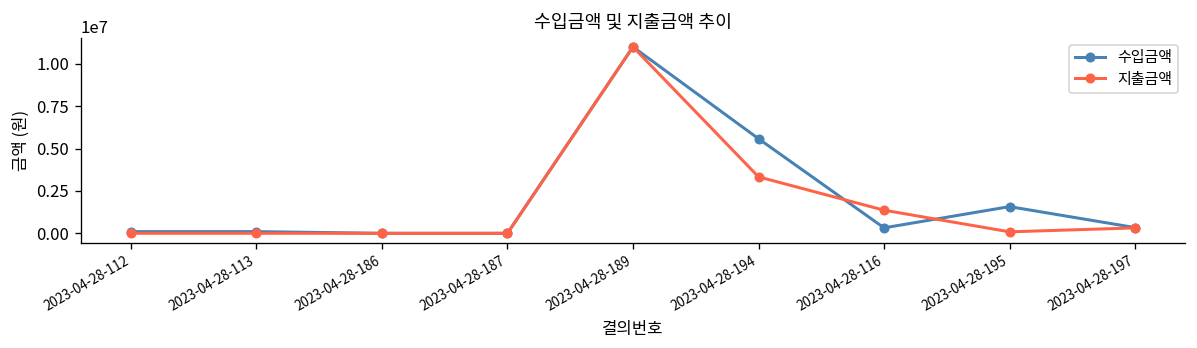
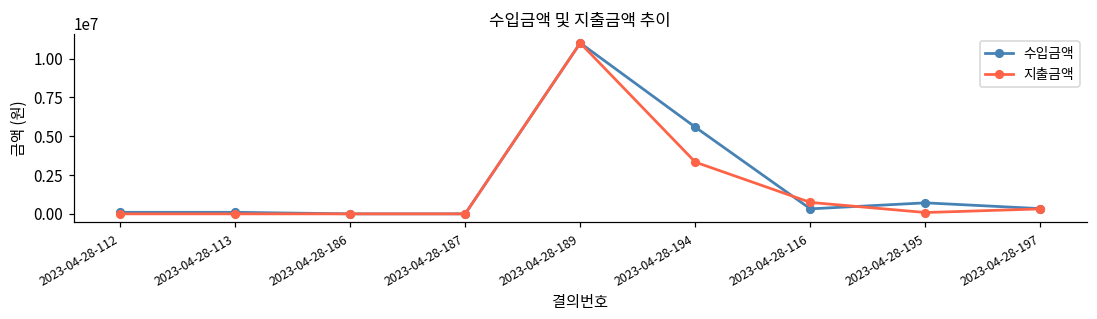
지출금액, 2023-04-28-116: 1400000 -> 700000
수입금액, 2023-04-28-195: 1600000 -> 700000
